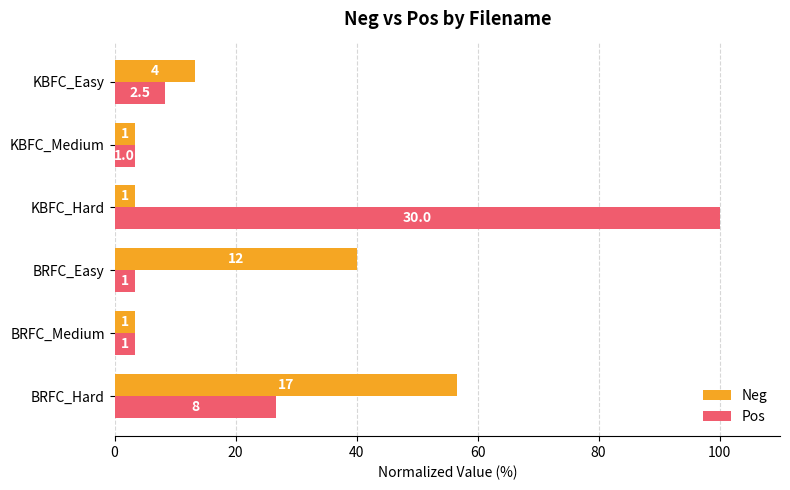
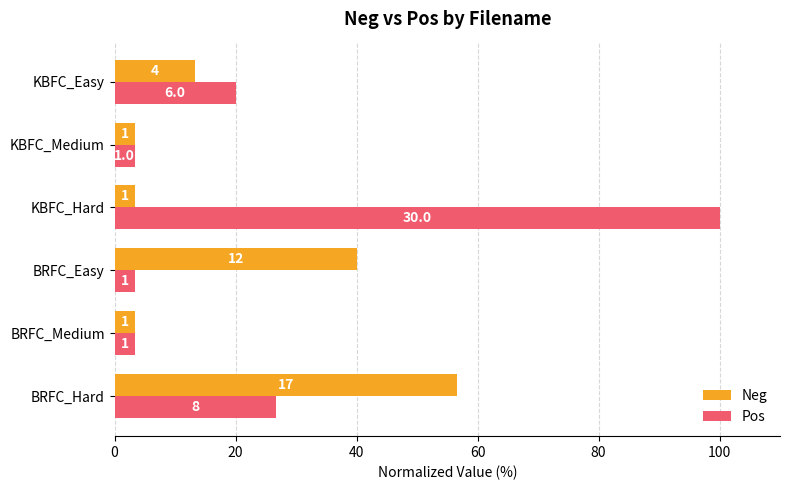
Pos, KBFC_Easy: 2.5 -> 6.0
